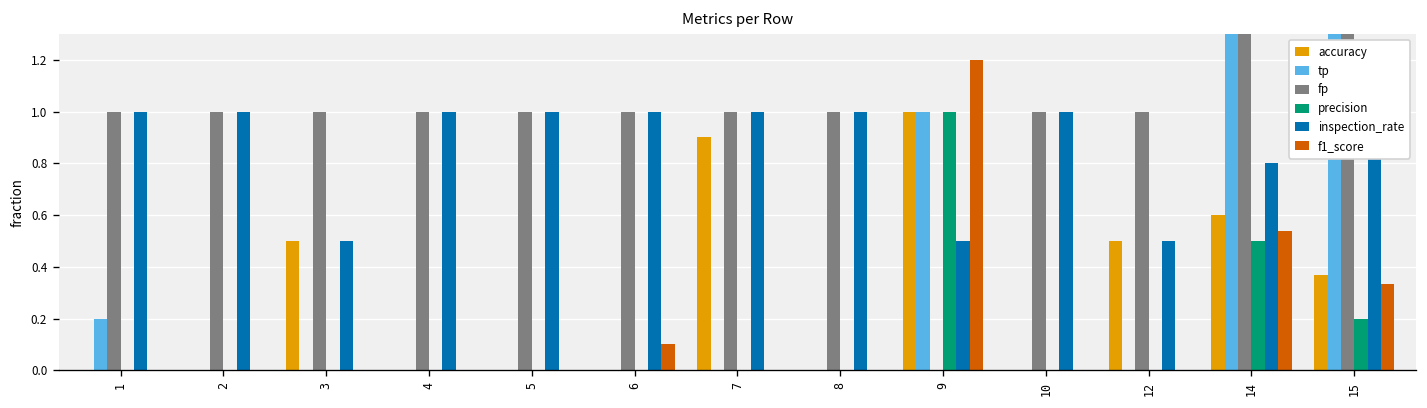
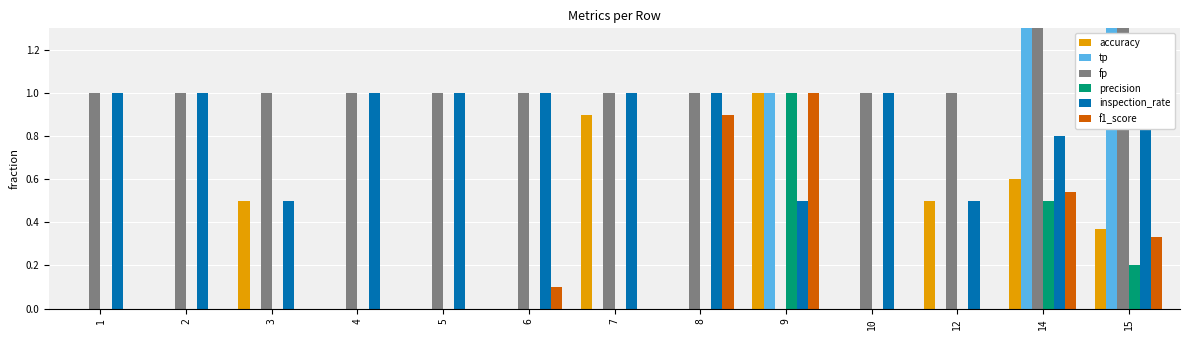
tp, 1: 0.2 -> 0.0
f1_score, 8: 0.0 -> 0.9
f1_score, 9: 1.2 -> 1.0
